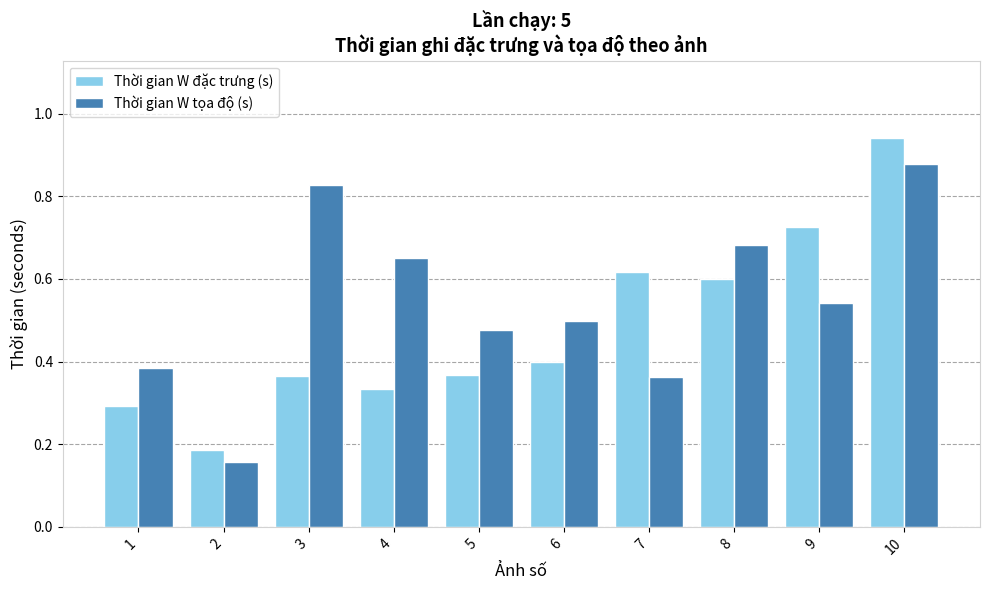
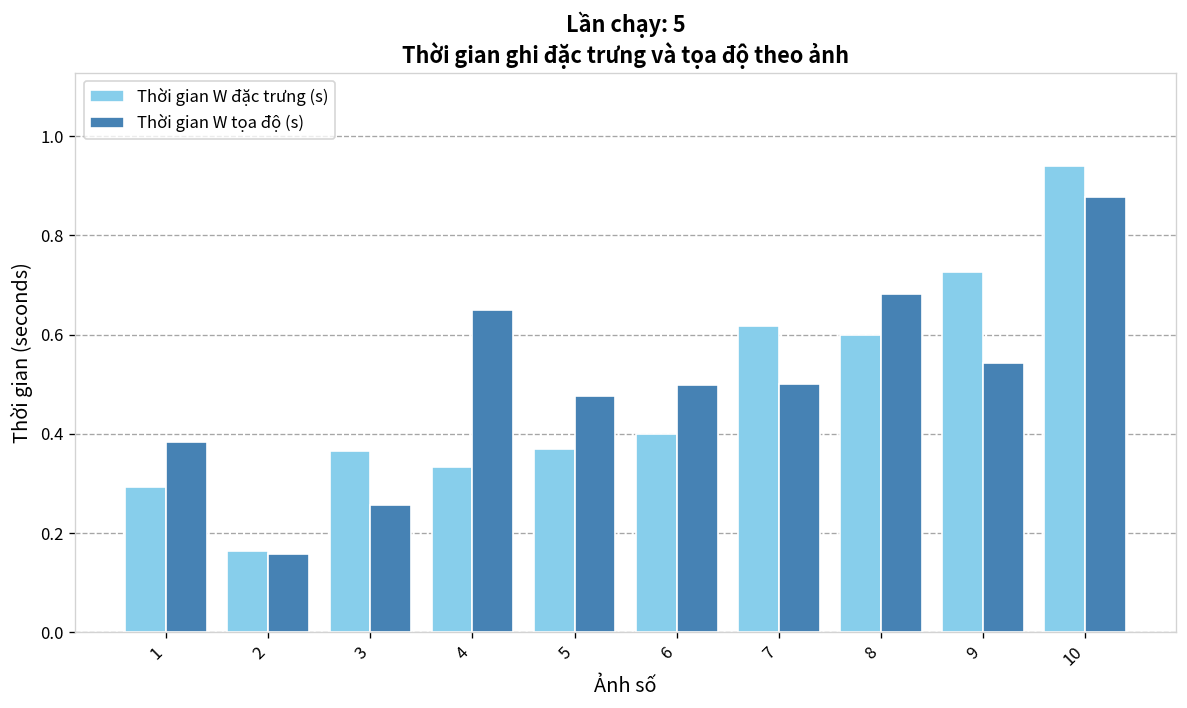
Thời gian W đặc trưng (s), 2: 0.18 -> 0.16
Thời gian W tọa độ (s), 3: 0.83 -> 0.26
Thời gian W tọa độ (s), 7: 0.36 -> 0.50
